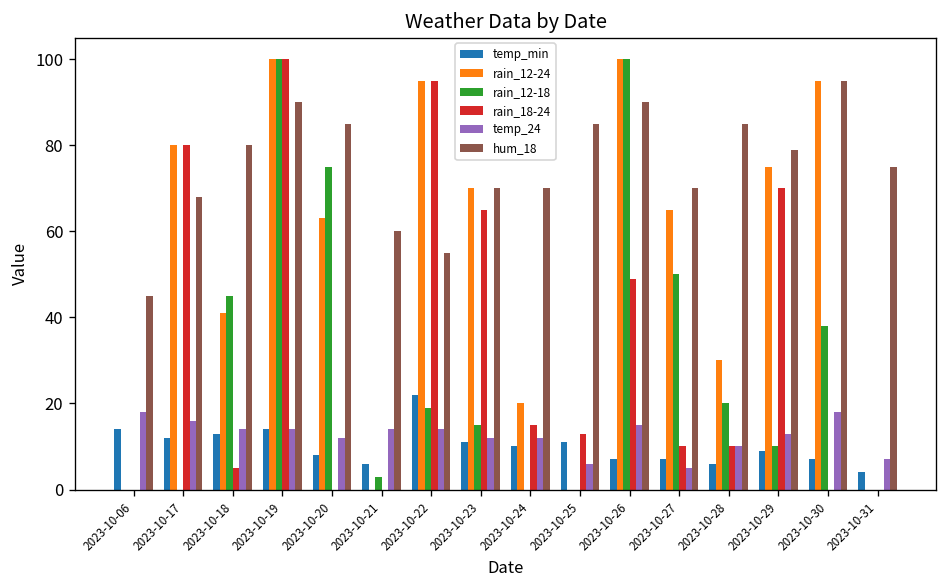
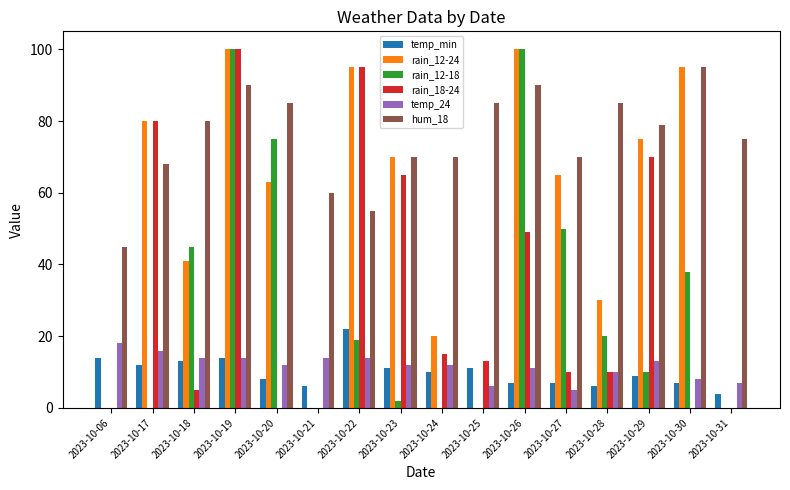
rain_12-18, 2023-10-21: 3 -> 0
rain_12-18, 2023-10-23: 15 -> 2
temp_24, 2023-10-26: 15 -> 11
temp_24, 2023-10-30: 18 -> 8
